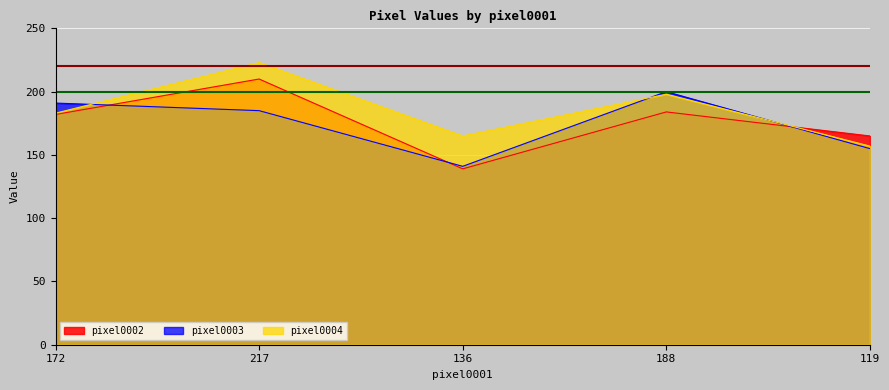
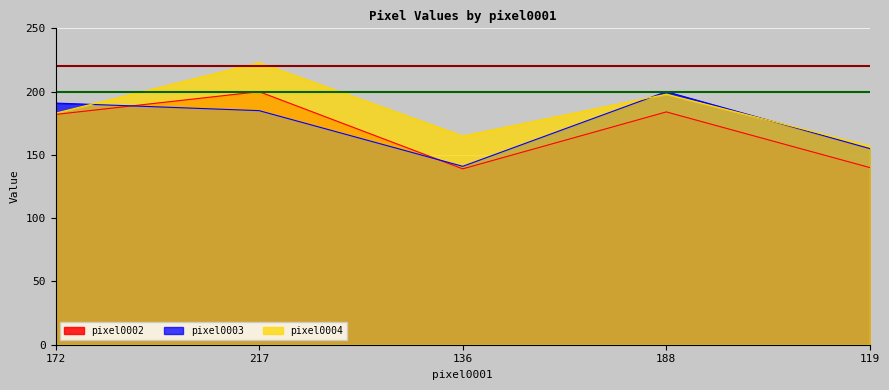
pixel0002, 217: 210 -> 200
pixel0002, 119: 165 -> 140
